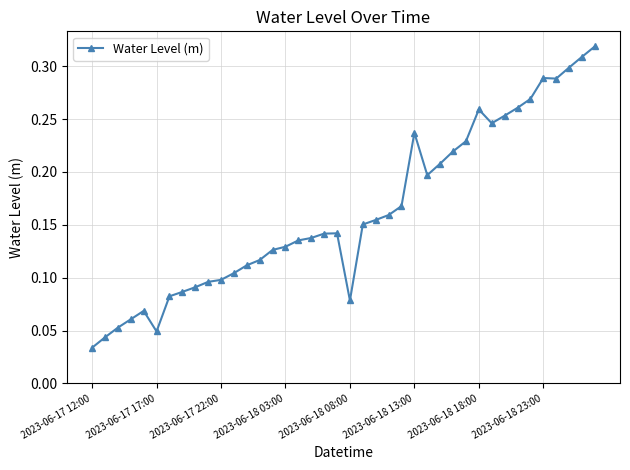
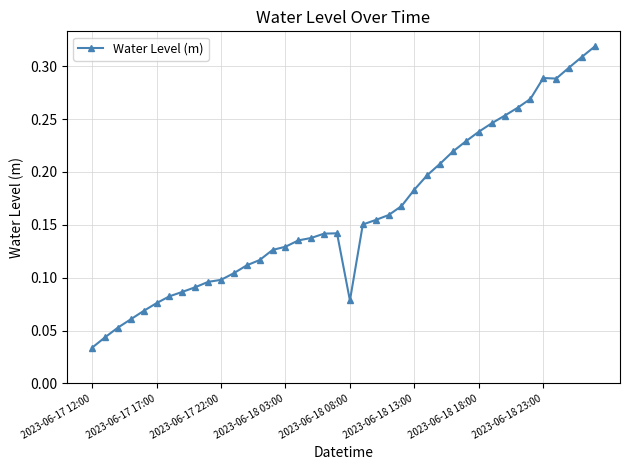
2023-06-17 17:00: 0.049 -> 0.076
2023-06-18 13:00: 0.237 -> 0.183
2023-06-18 18:00: 0.259 -> 0.238
